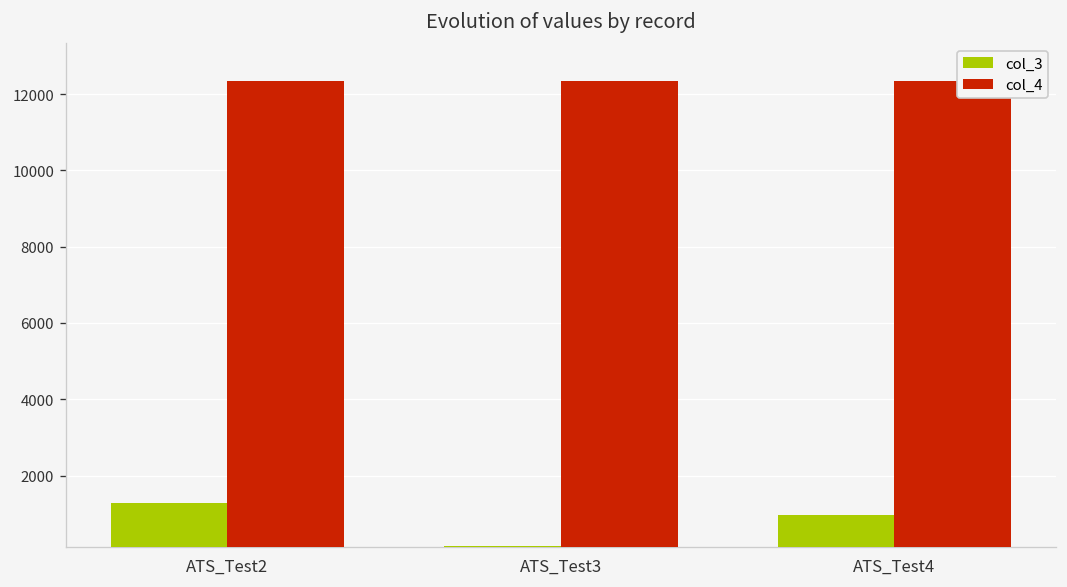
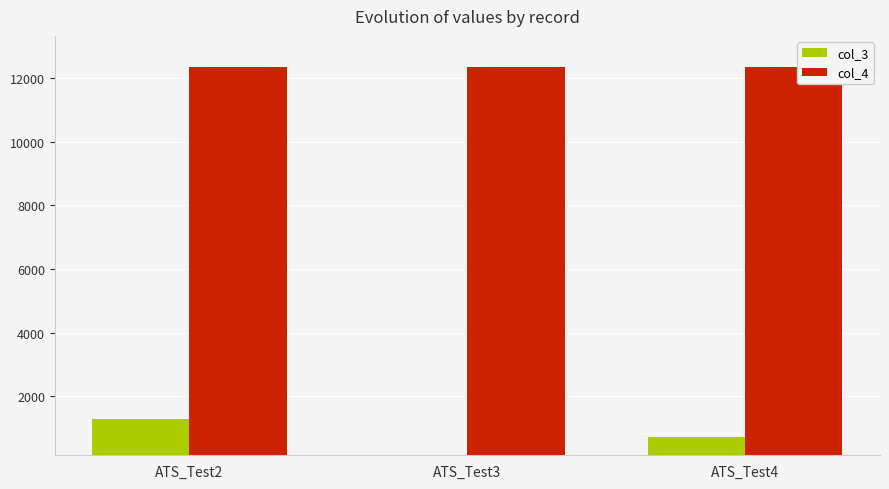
col_3, ATS_Test4: 1000 -> 700
